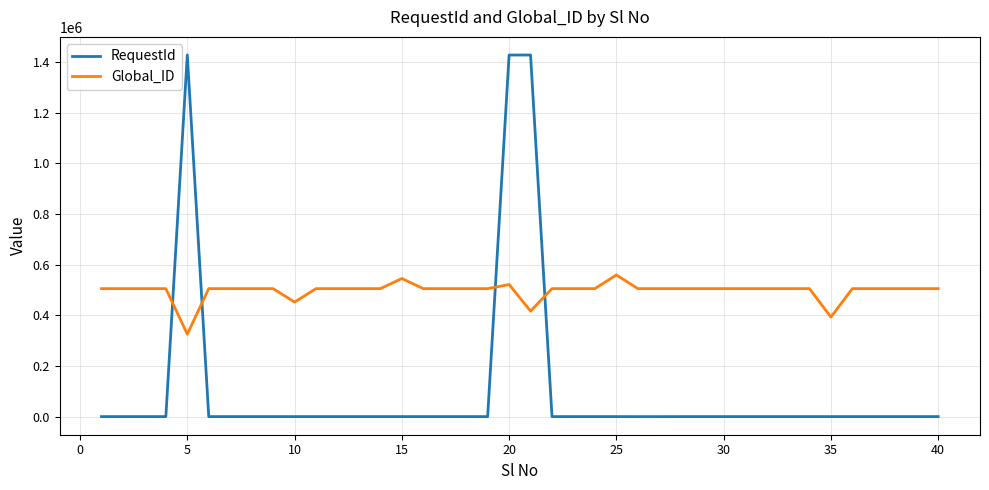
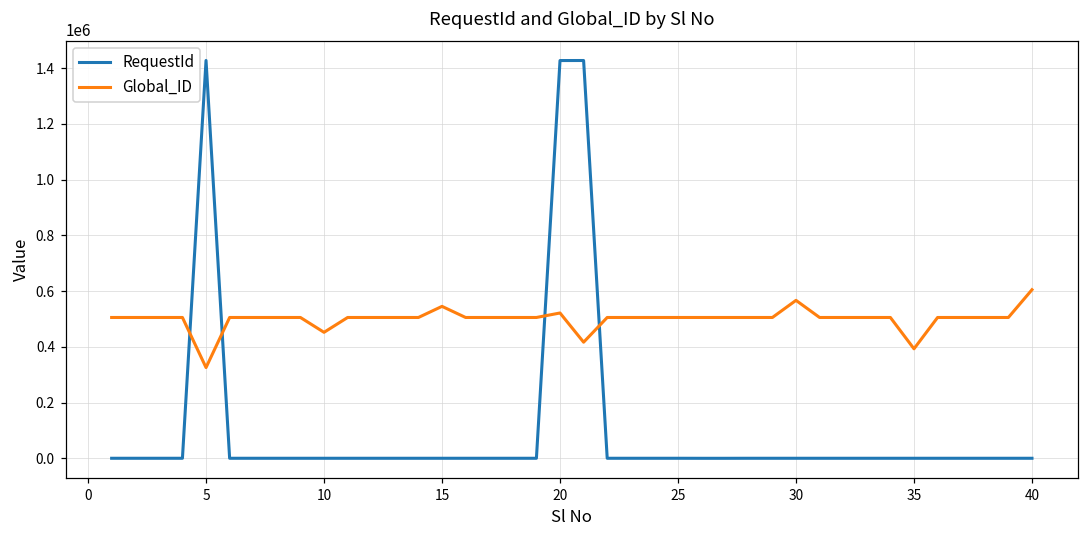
Global_ID, 25: 560000 -> 510000
Global_ID, 30: 510000 -> 570000
Global_ID, 40: 510000 -> 600000
